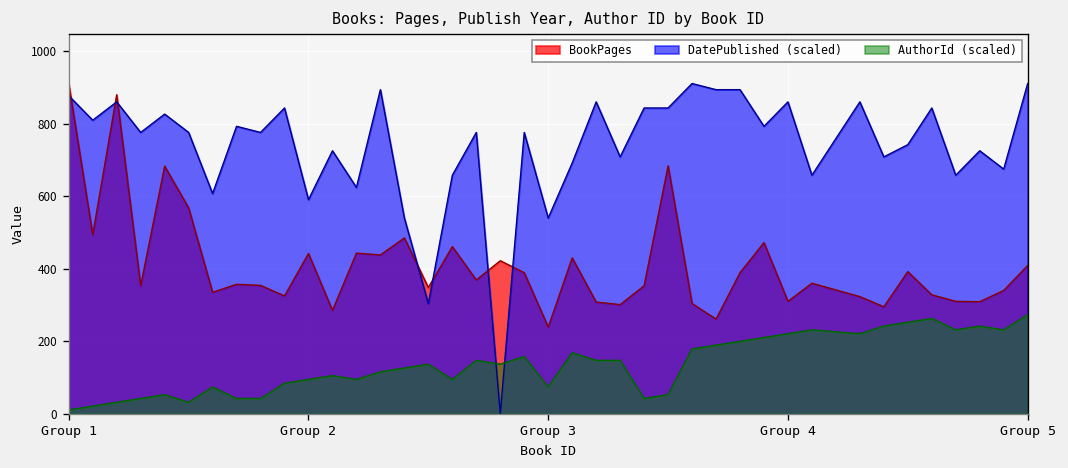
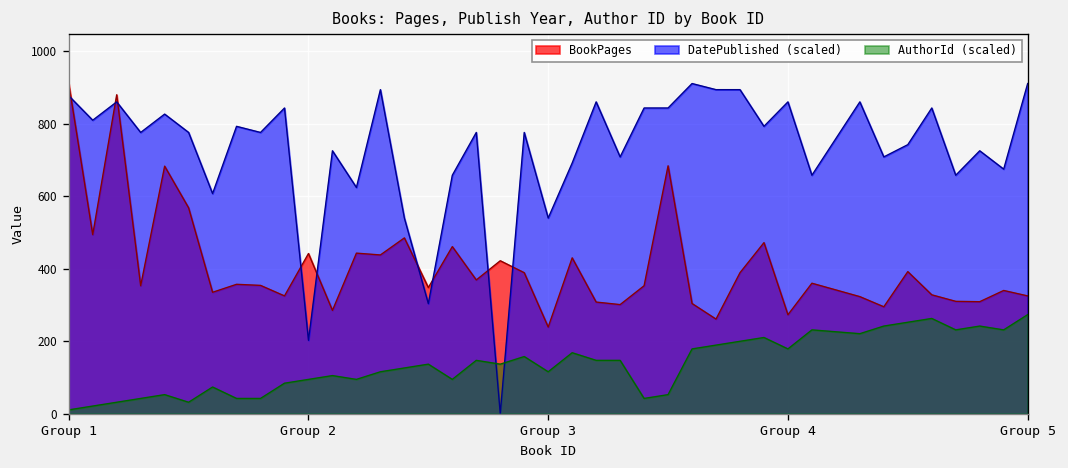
DatePublished (scaled), Group 2: 590 -> 200
AuthorId (scaled), Group 3: 70 -> 120
BookPages, Group 4: 310 -> 270
AuthorId (scaled), Group 4: 220 -> 180
BookPages, Group 5: 410 -> 330
